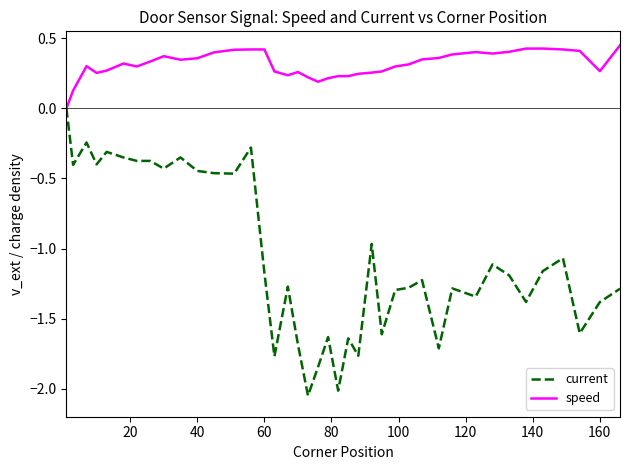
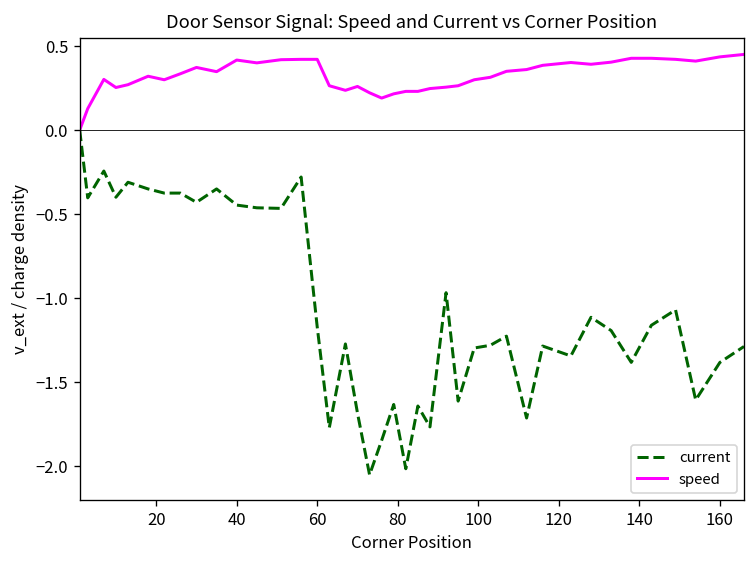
speed, 40: 0.36 -> 0.42
speed, 160: 0.27 -> 0.44
